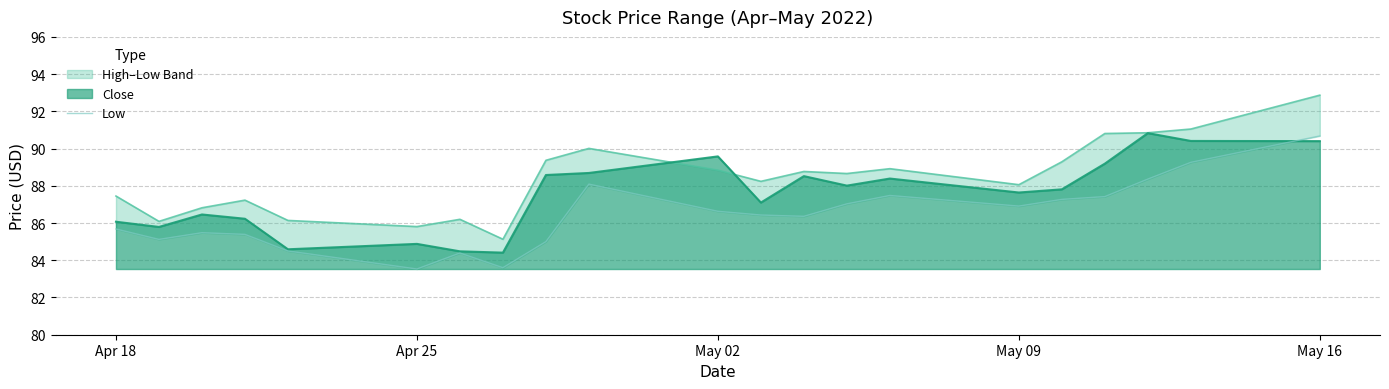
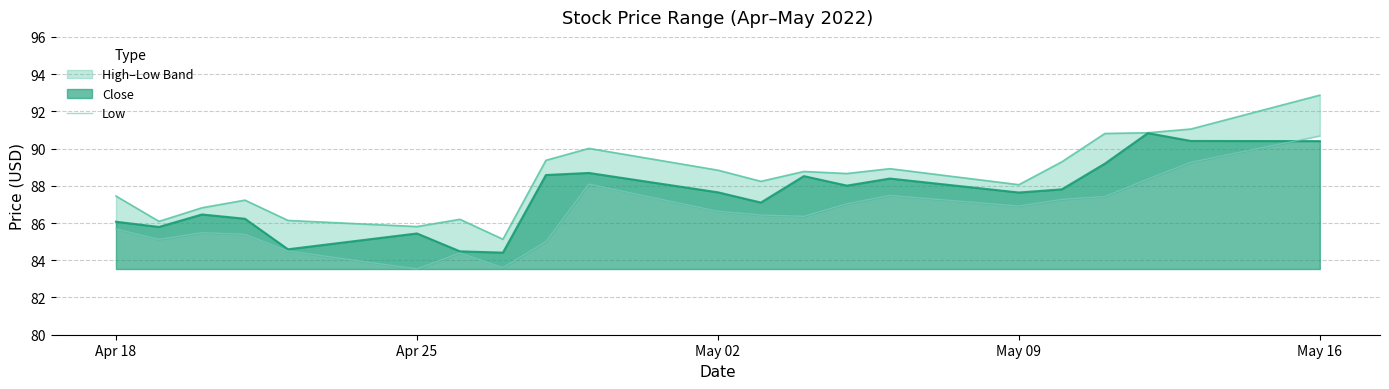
Close, Apr 25: 84.9 -> 85.4
Close, May 02: 89.6 -> 87.7
